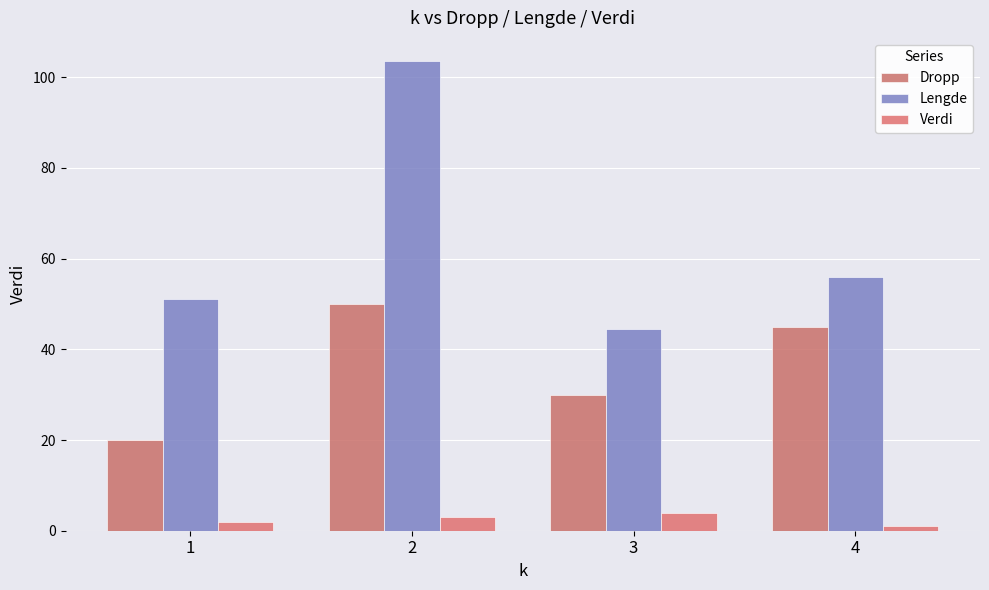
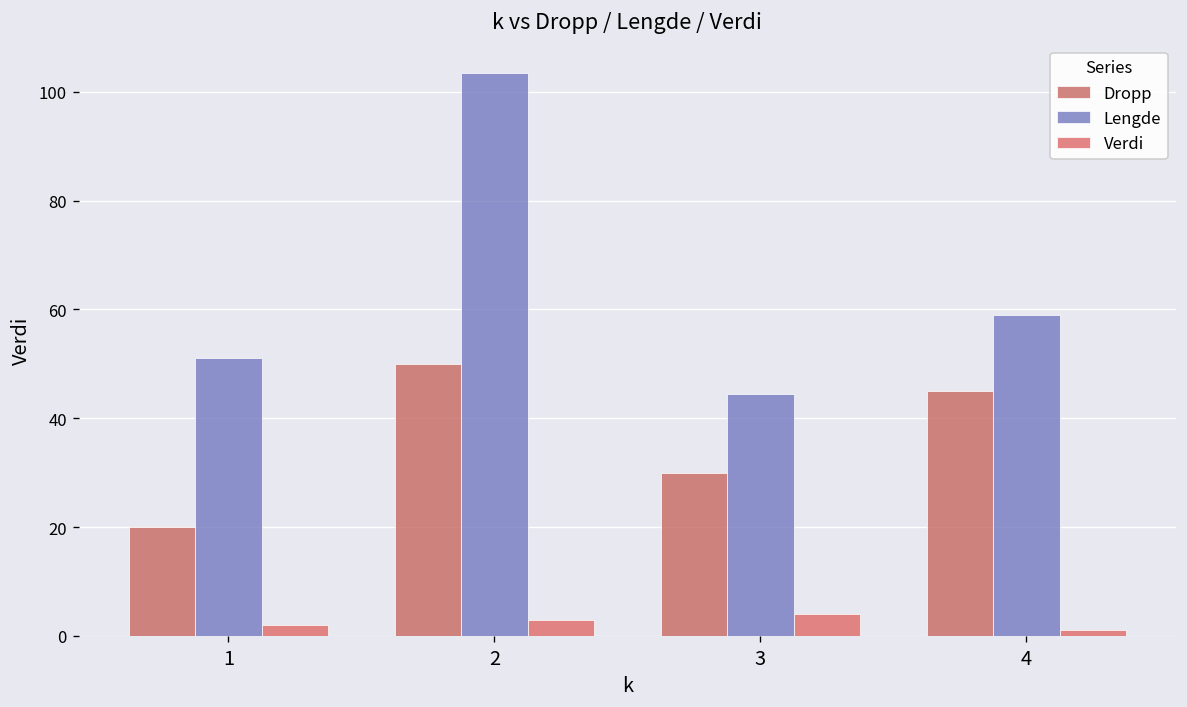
Lengde, 4: 56 -> 59
